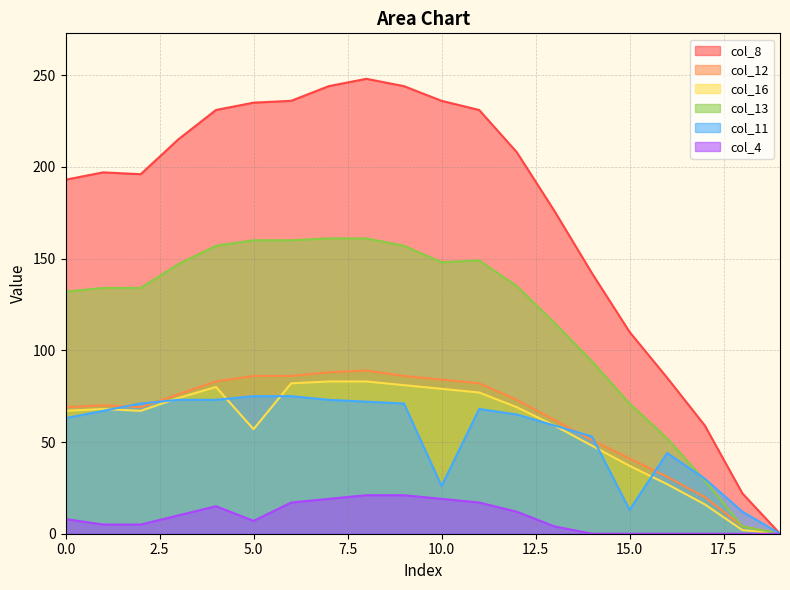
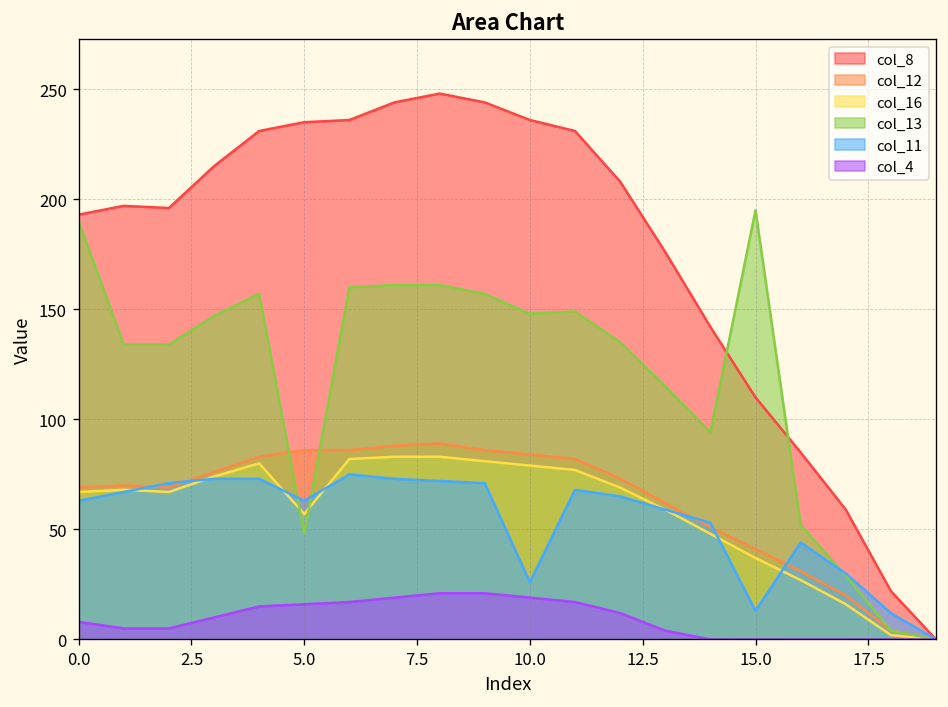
col_13, 0.0: 132 -> 190
col_13, 5.0: 160 -> 48
col_11, 5.0: 75 -> 63
col_4, 5.0: 7 -> 16
col_13, 15.0: 71 -> 195
